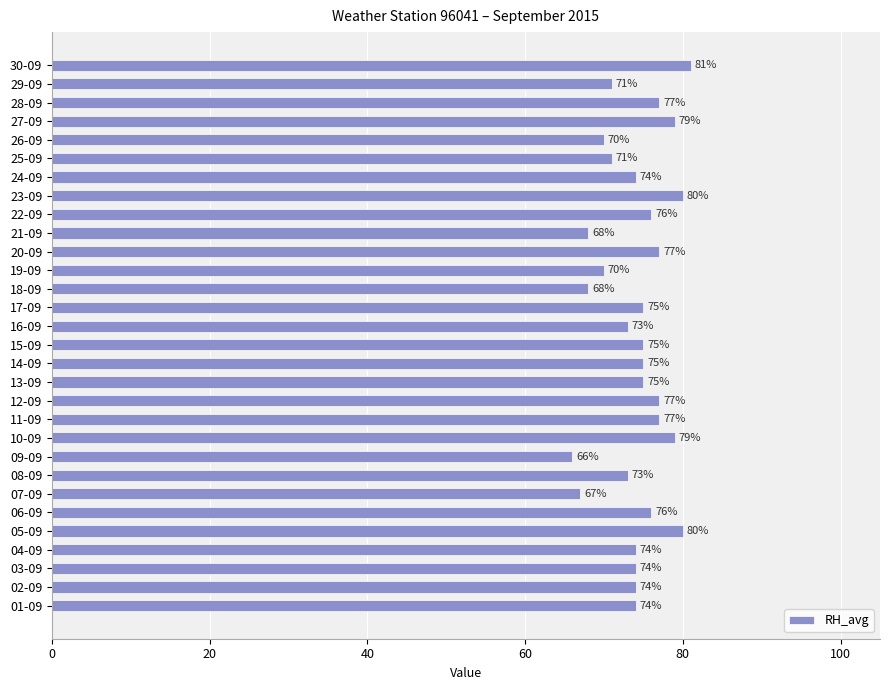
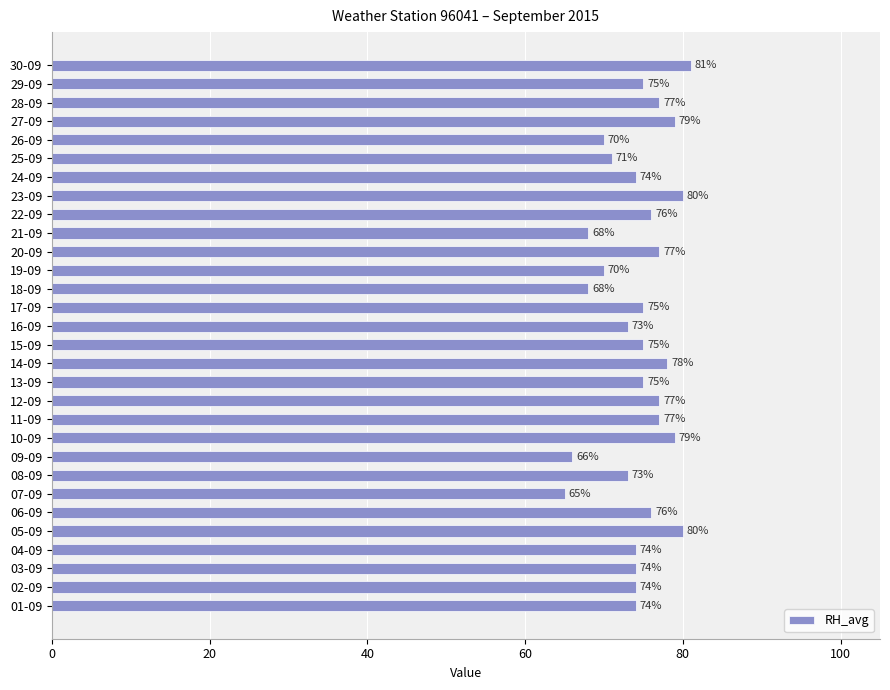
29-09: 71% -> 75%
14-09: 75% -> 78%
07-09: 67% -> 65%
